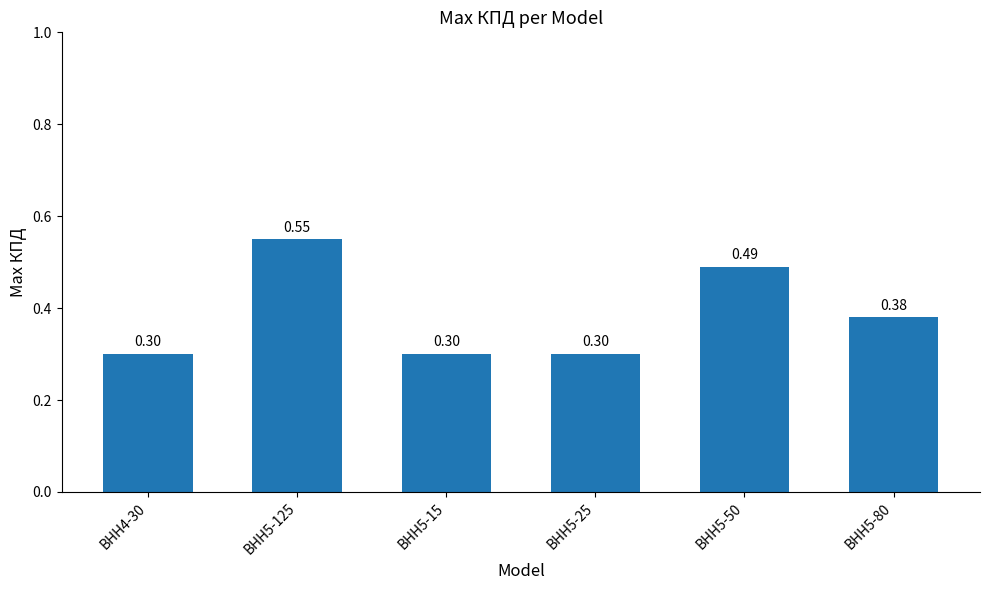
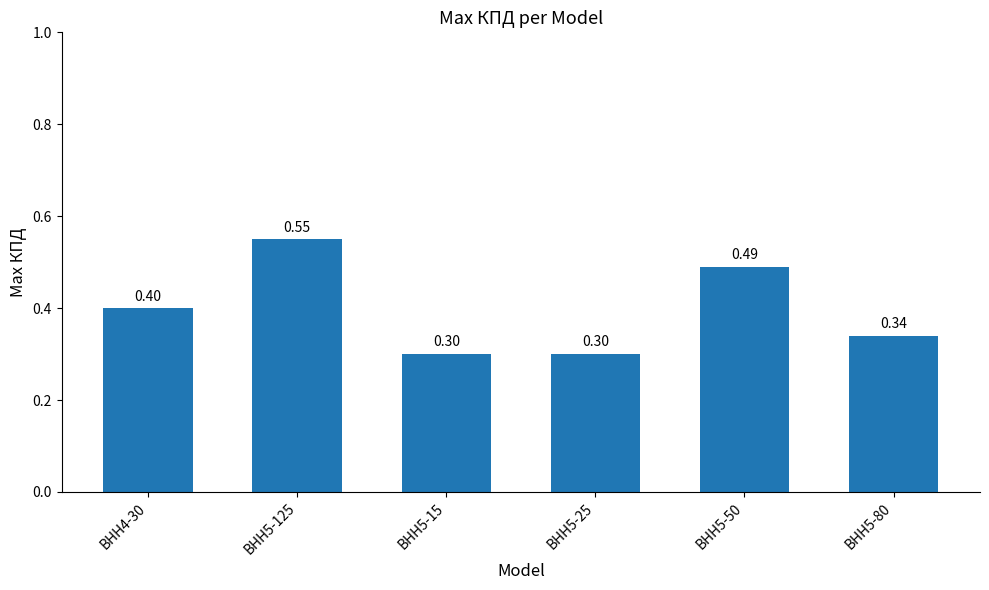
ВНН4-30: 0.30 -> 0.40
ВНН5-80: 0.38 -> 0.34
